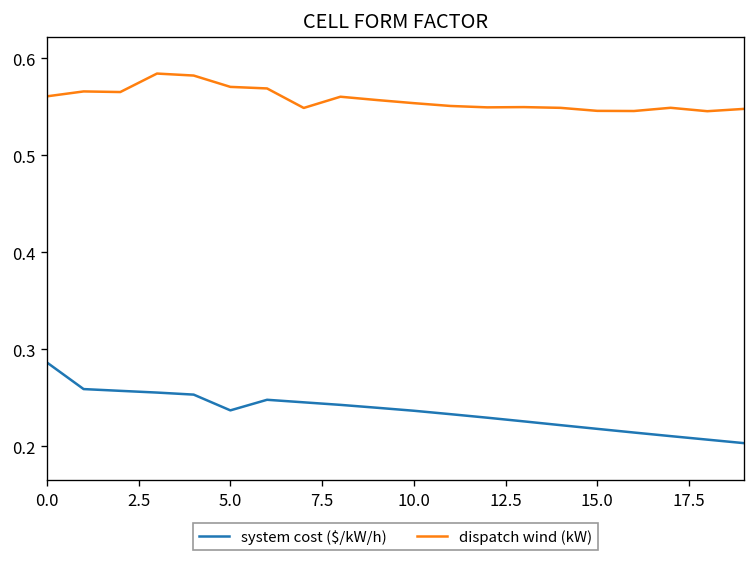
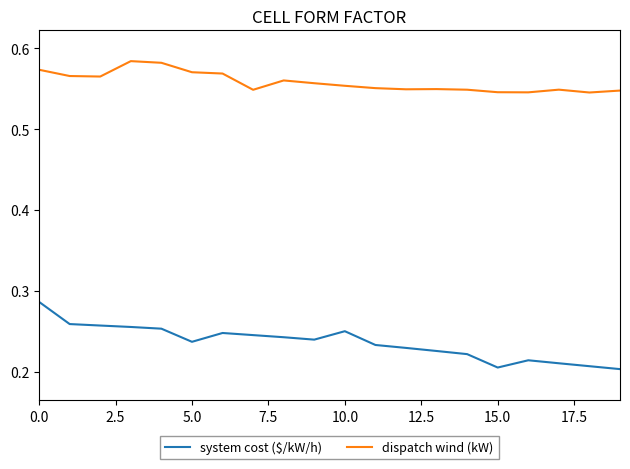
dispatch wind (kW), 0.0: 0.56 -> 0.57
system cost ($/kW/h), 10.0: 0.24 -> 0.25
system cost ($/kW/h), 15.0: 0.22 -> 0.20
